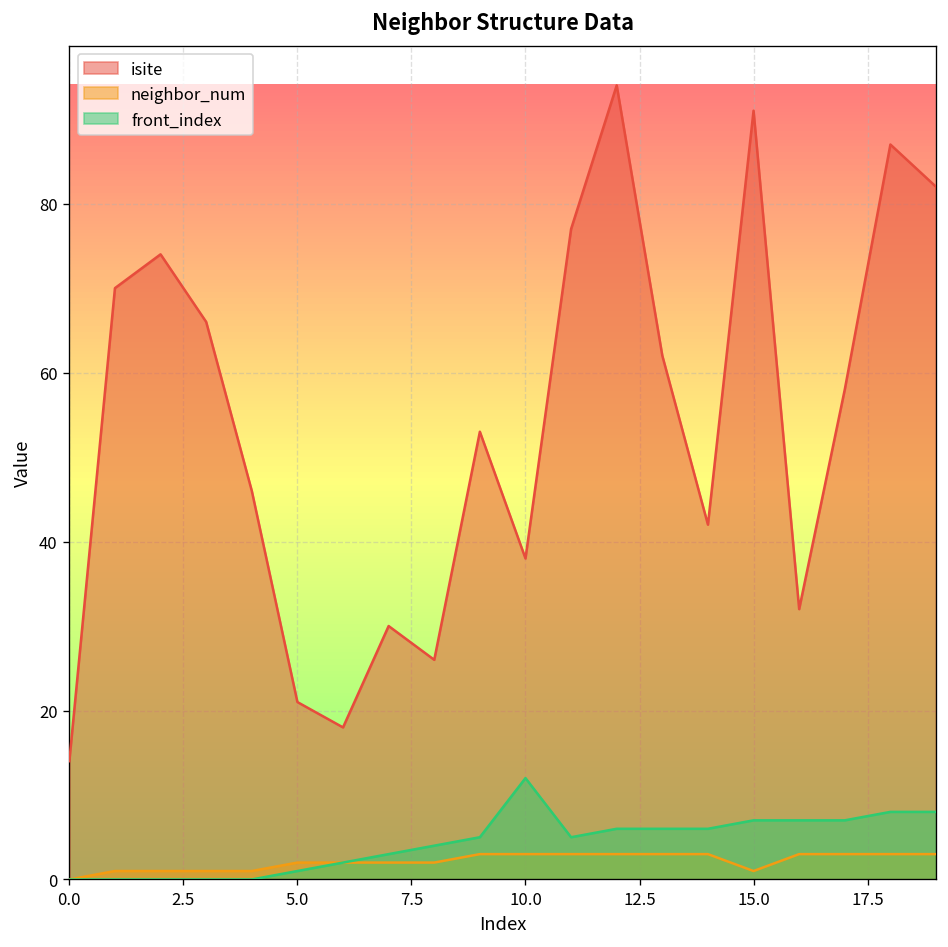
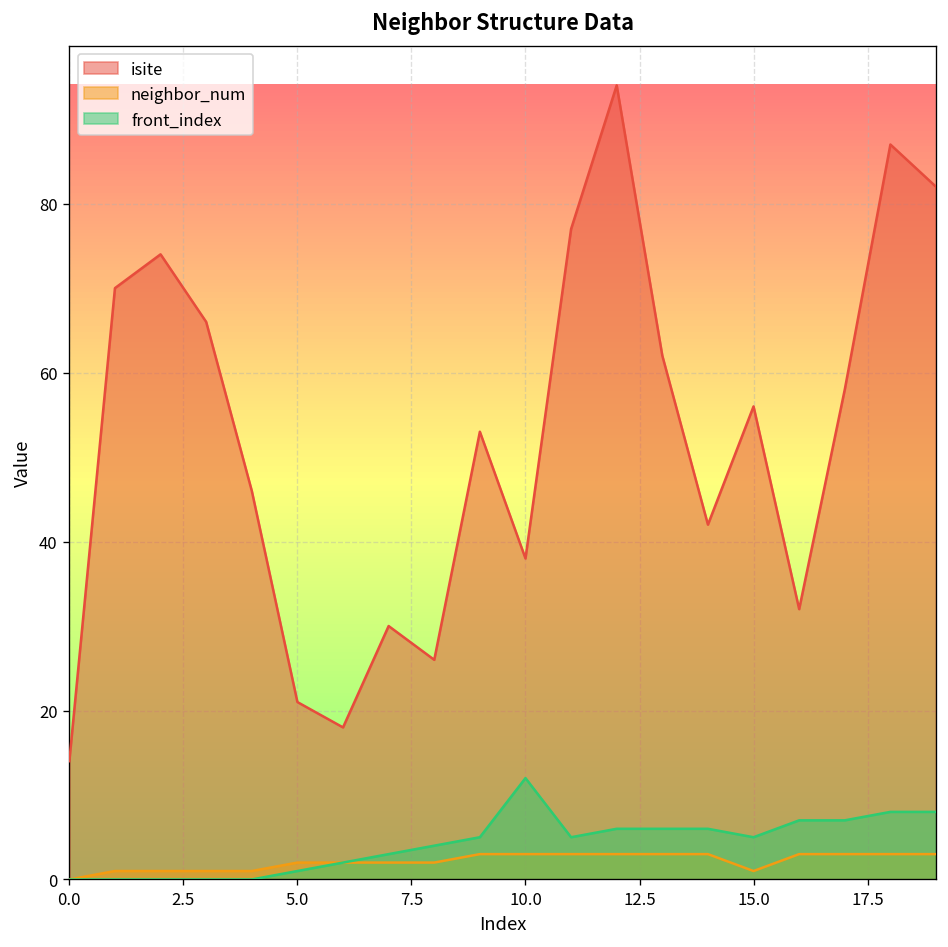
isite, 15.0: 91 -> 56
front_index, 15.0: 7 -> 5
